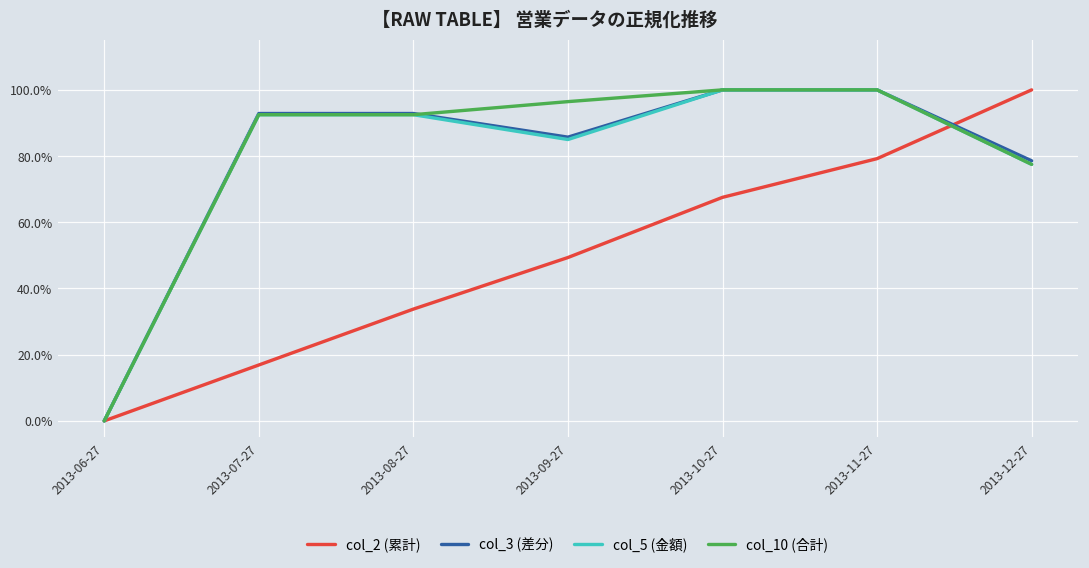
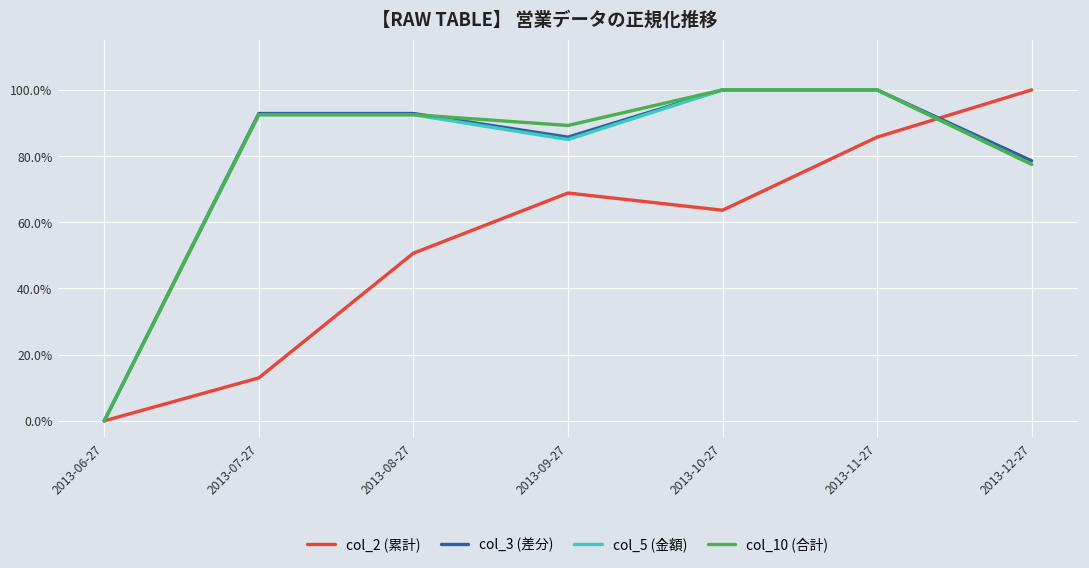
col_2 (累計), 2013-07-27: 17% -> 13%
col_2 (累計), 2013-08-27: 34% -> 51%
col_2 (累計), 2013-09-27: 49% -> 69%
col_10 (合計), 2013-09-27: 96% -> 89%
col_2 (累計), 2013-10-27: 68% -> 64%
col_2 (累計), 2013-11-27: 79% -> 86%
